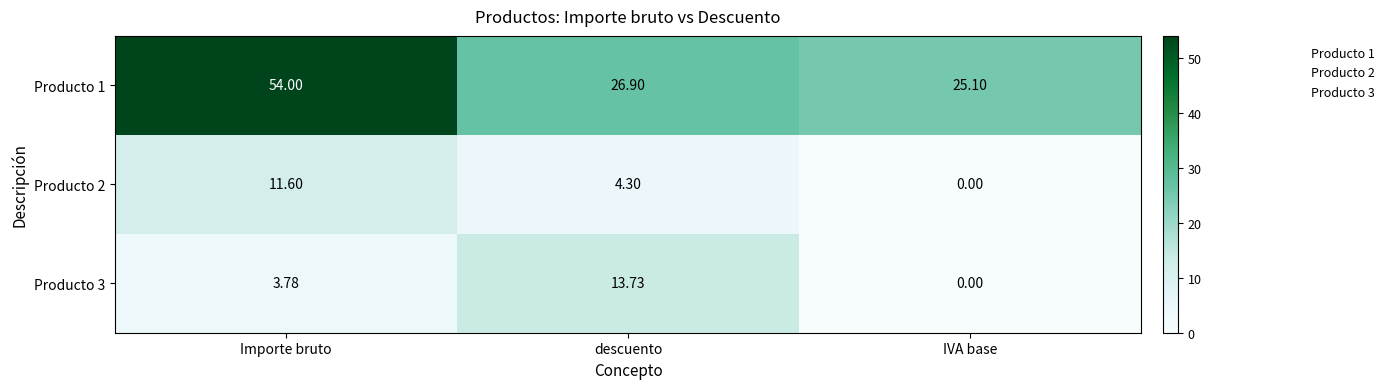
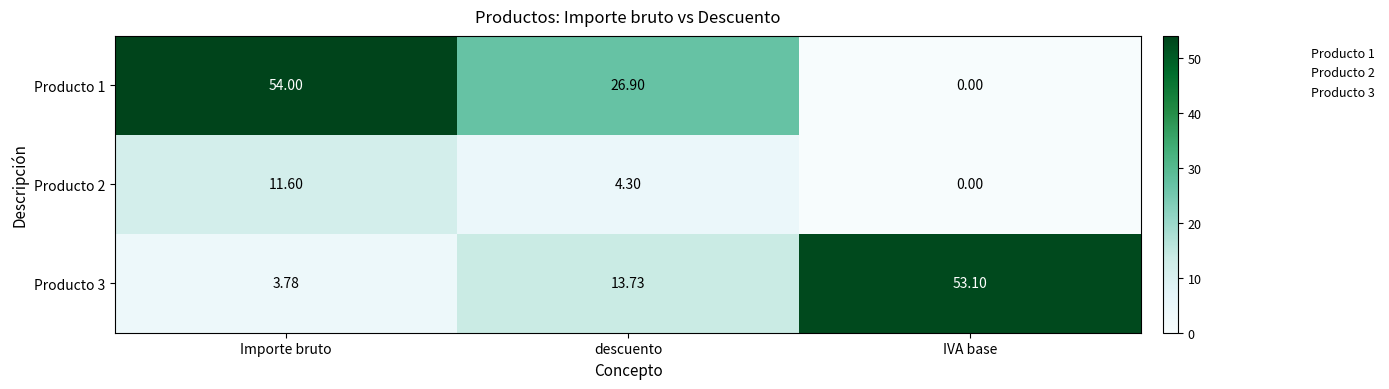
Producto 1, IVA base: 25.10 -> 0.00
Producto 3, IVA base: 0.00 -> 53.10
